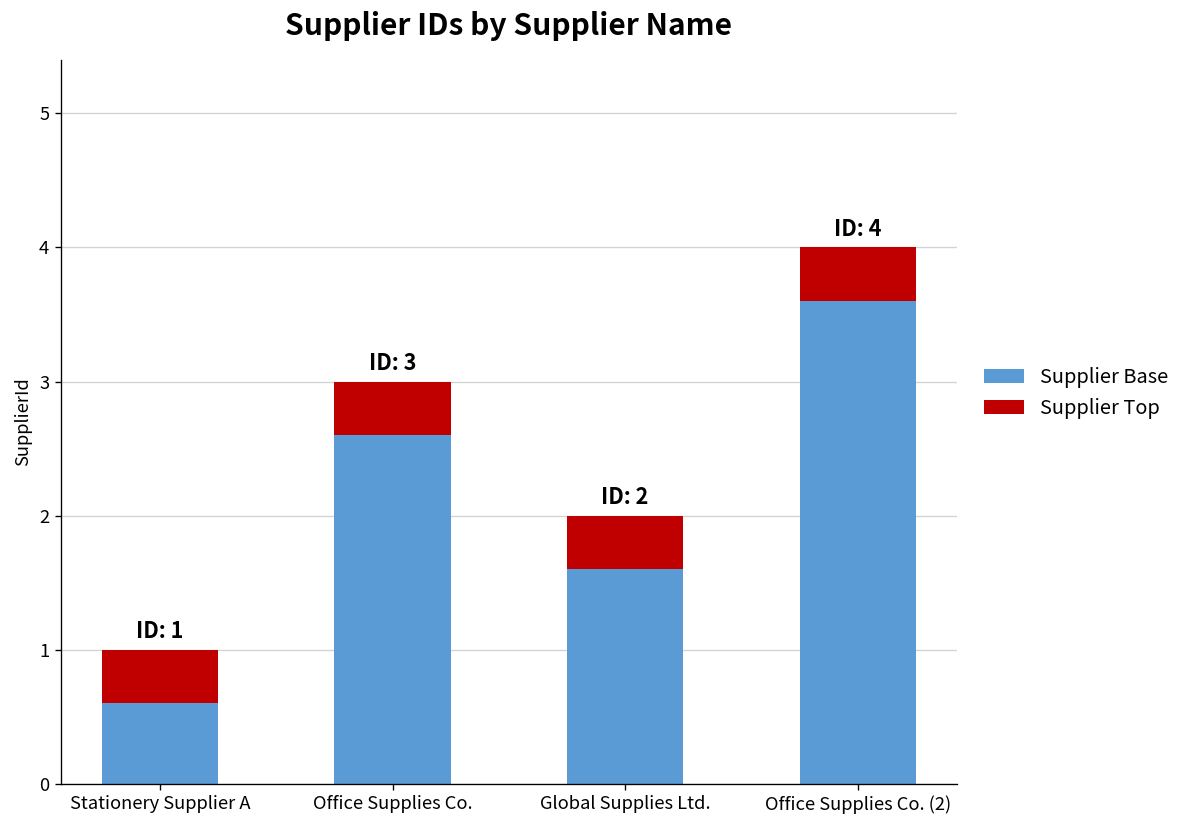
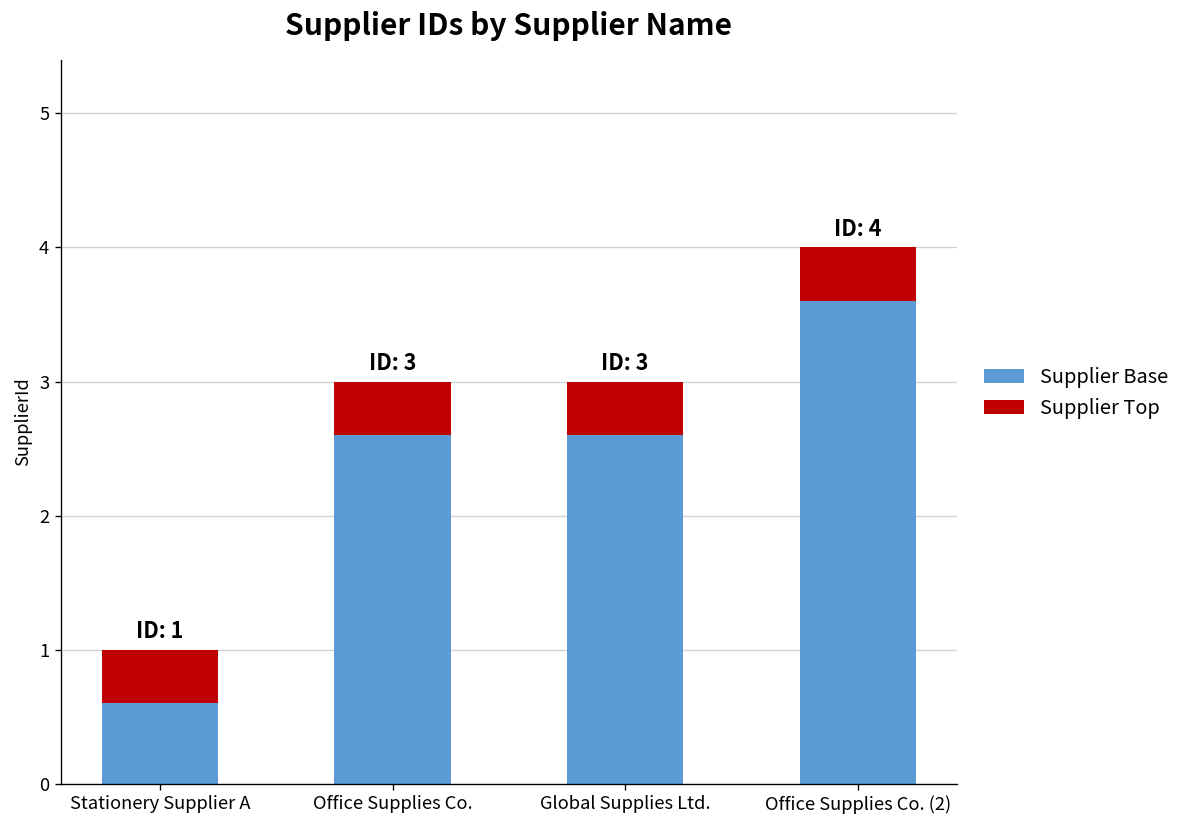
Supplier Base, Global Supplies Ltd.: 2 -> 3
